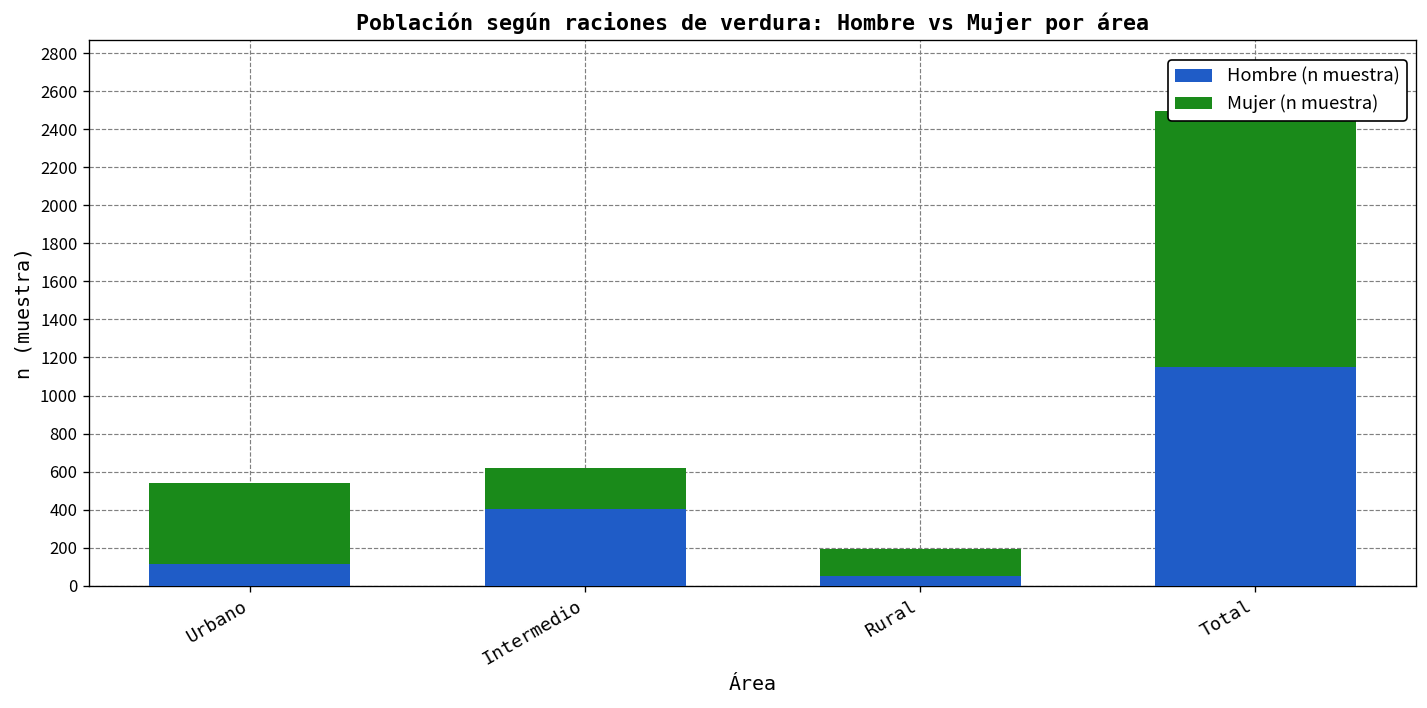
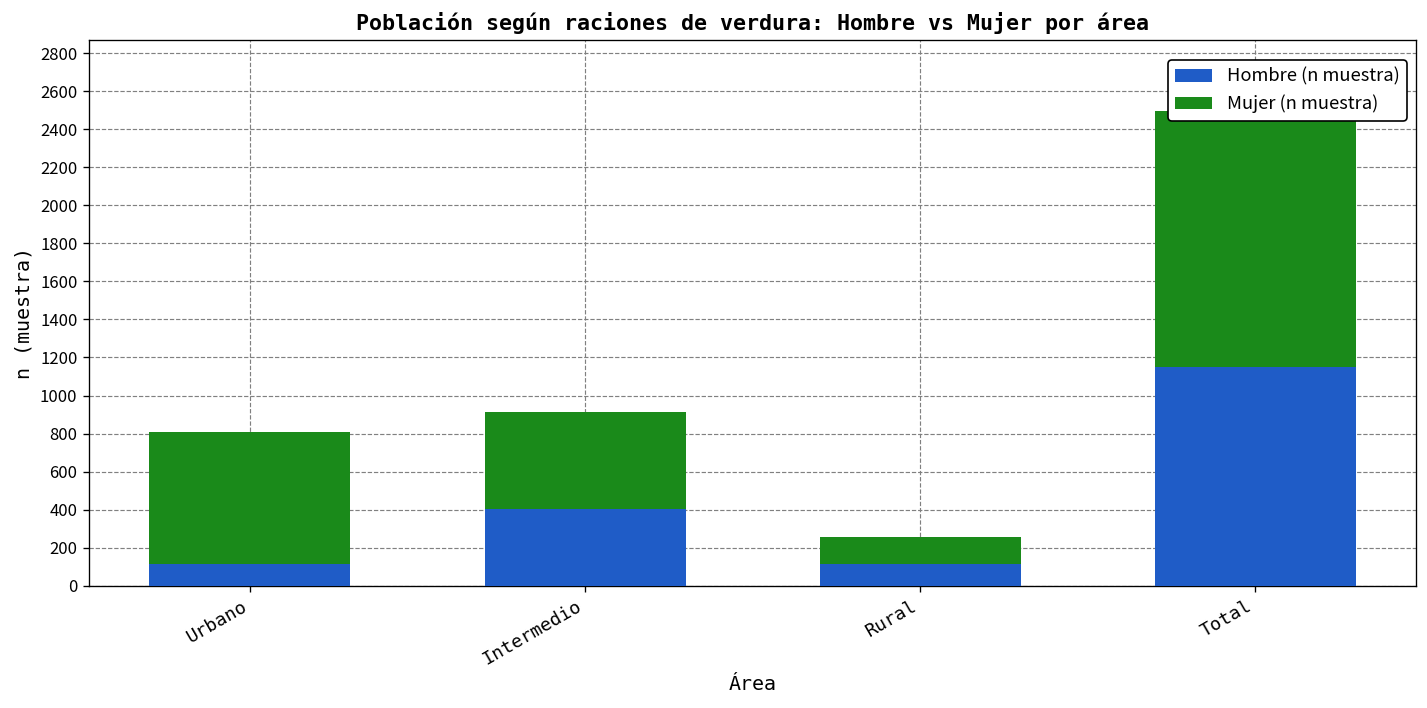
Mujer (n muestra), Urbano: 420 -> 690
Mujer (n muestra), Intermedio: 220 -> 510
Hombre (n muestra), Rural: 50 -> 120
